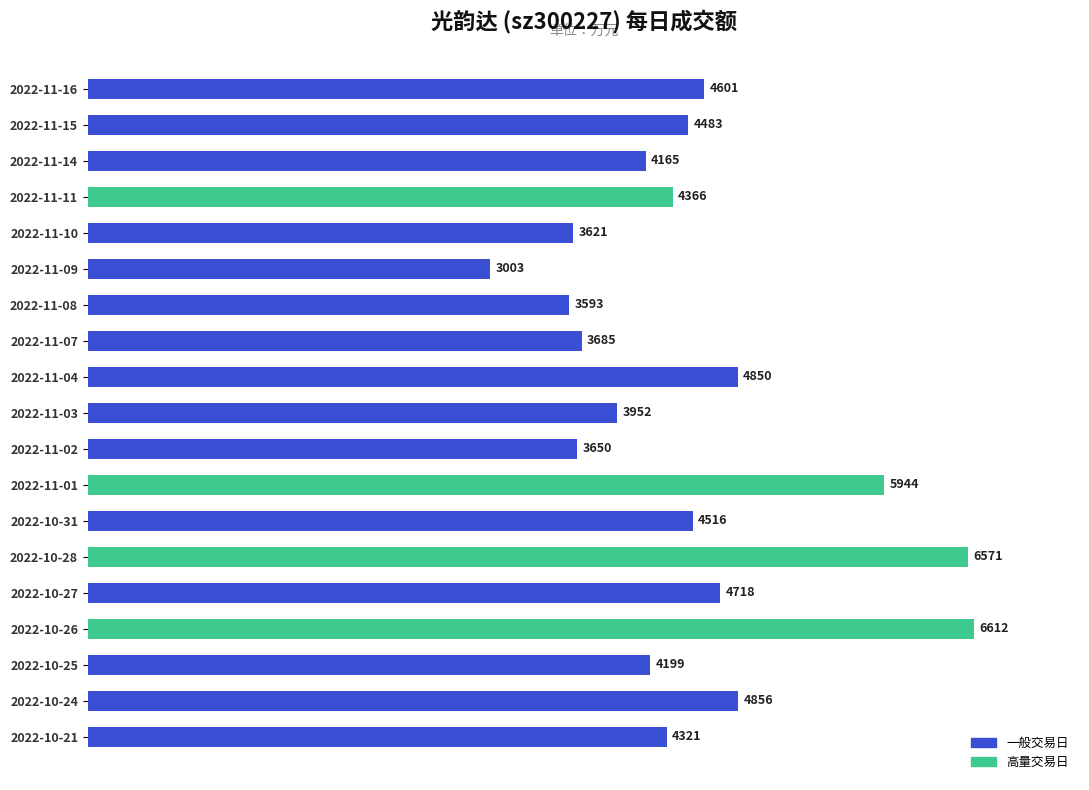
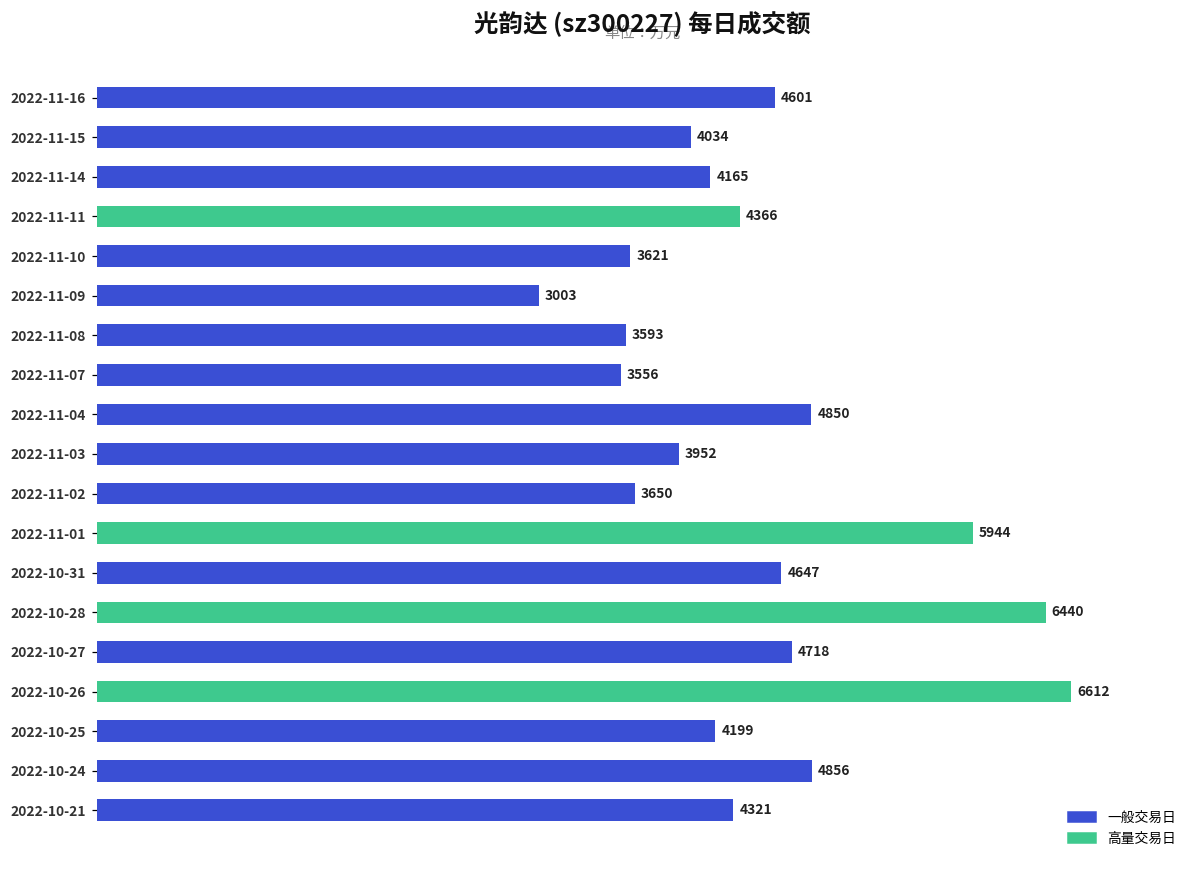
2022-11-15: 4483 -> 4034
2022-11-07: 3685 -> 3556
2022-10-31: 4516 -> 4647
2022-10-28: 6571 -> 6440
